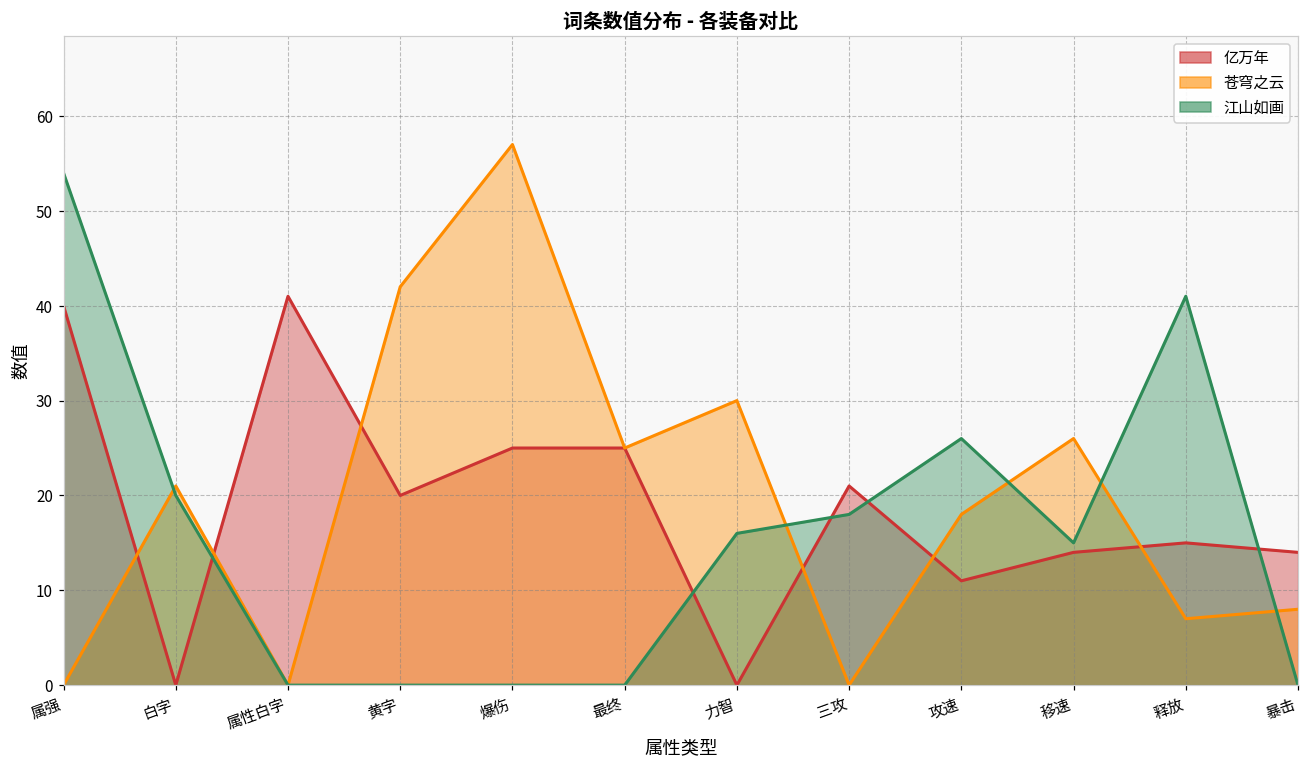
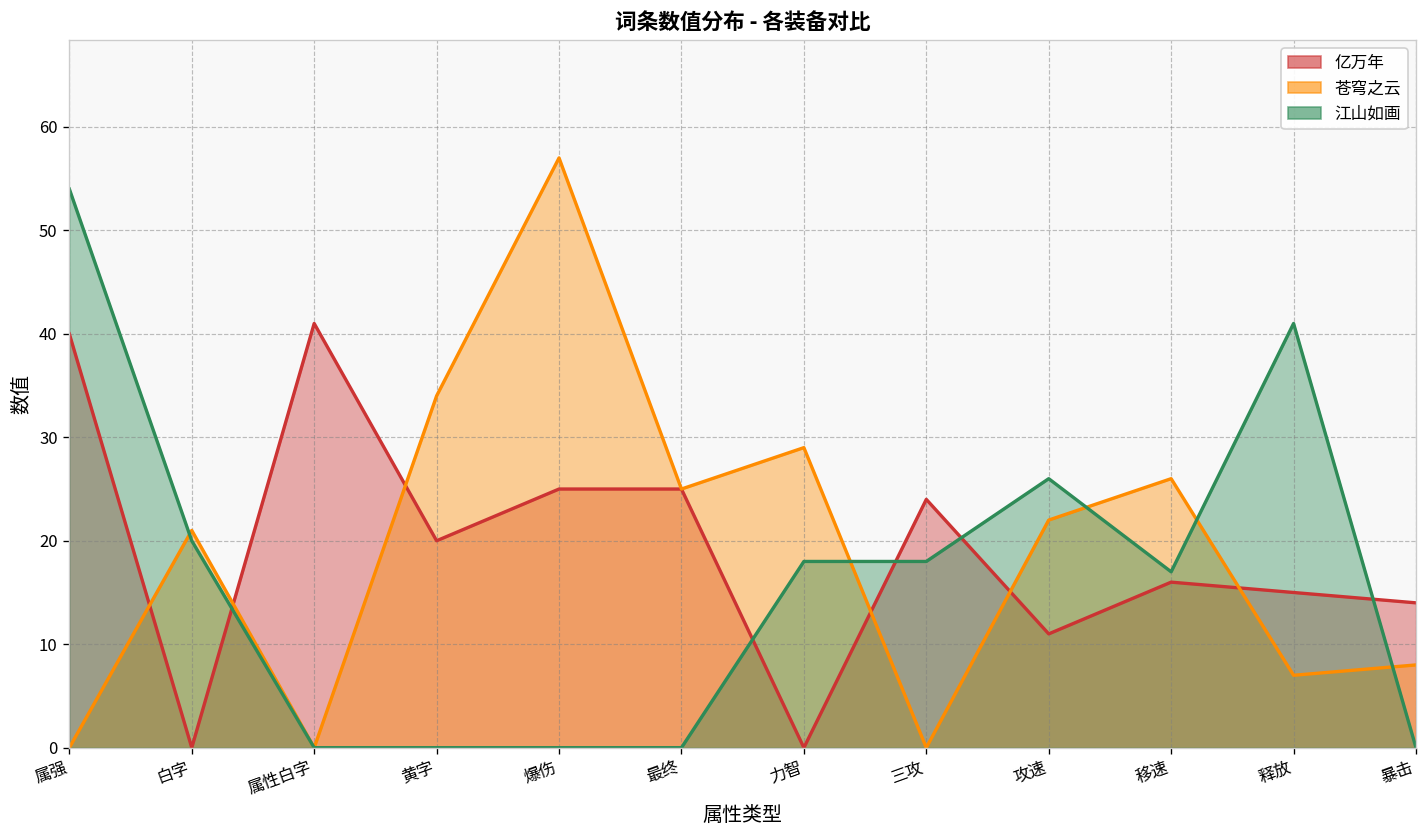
苍穹之云, 黄字: 42 -> 34
苍穹之云, 力智: 30 -> 29
江山如画, 力智: 16 -> 18
亿万年, 三攻: 21 -> 24
苍穹之云, 攻速: 18 -> 22
亿万年, 移速: 14 -> 16
江山如画, 移速: 15 -> 17
